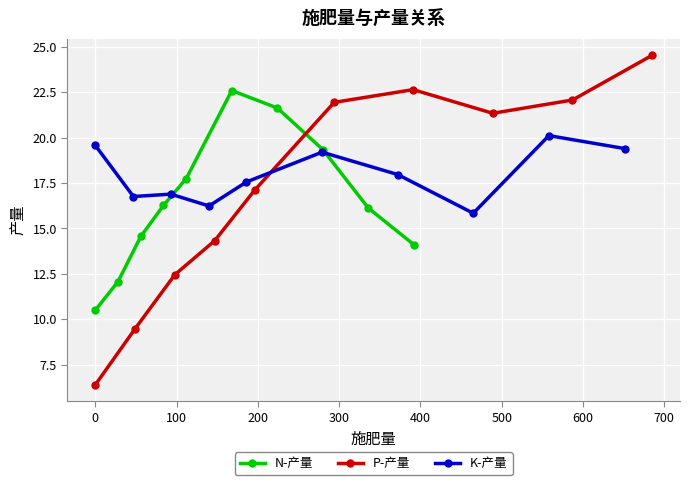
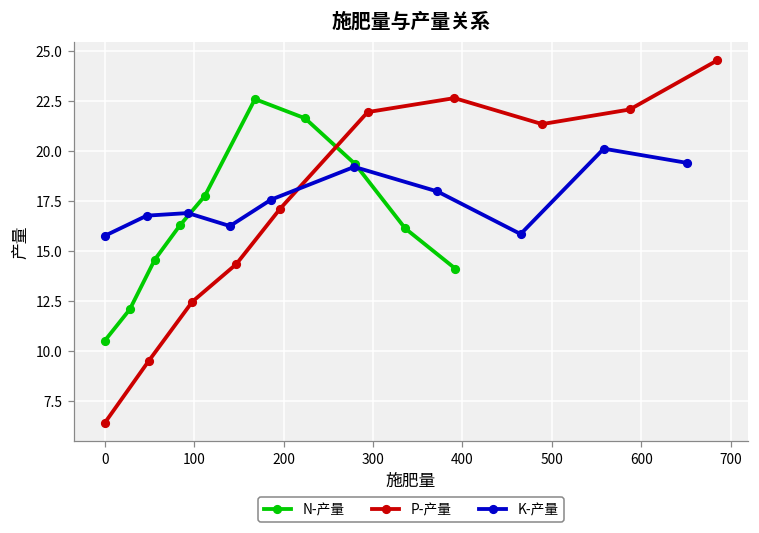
K-产量, 0: 19.6 -> 15.8
